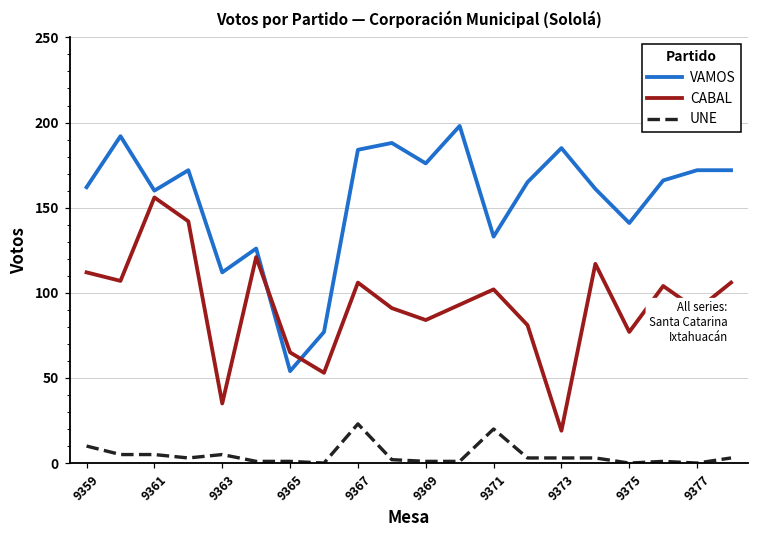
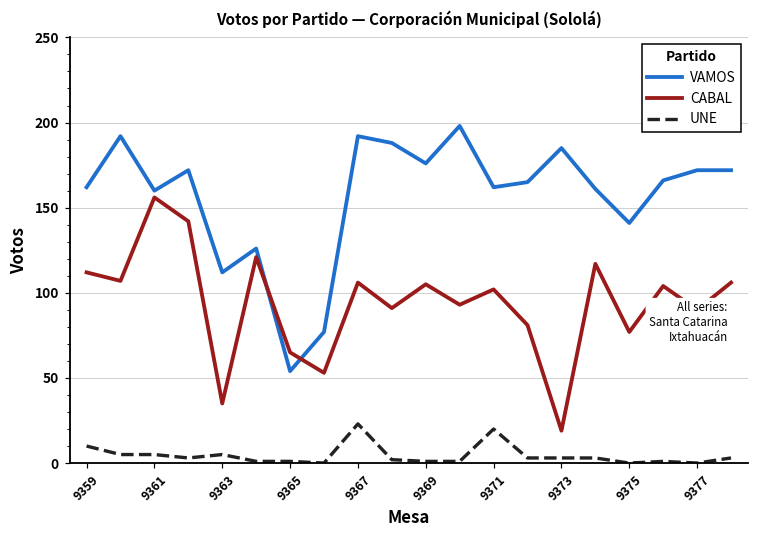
VAMOS, 9367: 184 -> 192
CABAL, 9369: 84 -> 105
VAMOS, 9371: 133 -> 162
